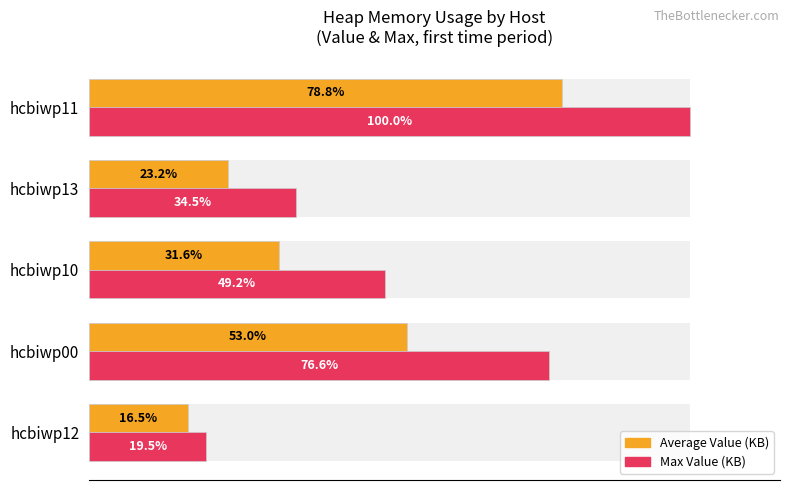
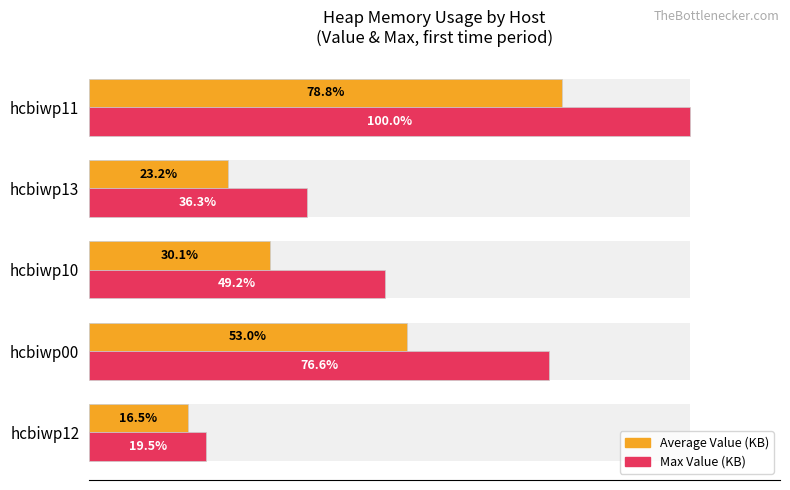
Max Value (KB), hcbiwp13: 34.5% -> 36.3%
Average Value (KB), hcbiwp10: 31.6% -> 30.1%
